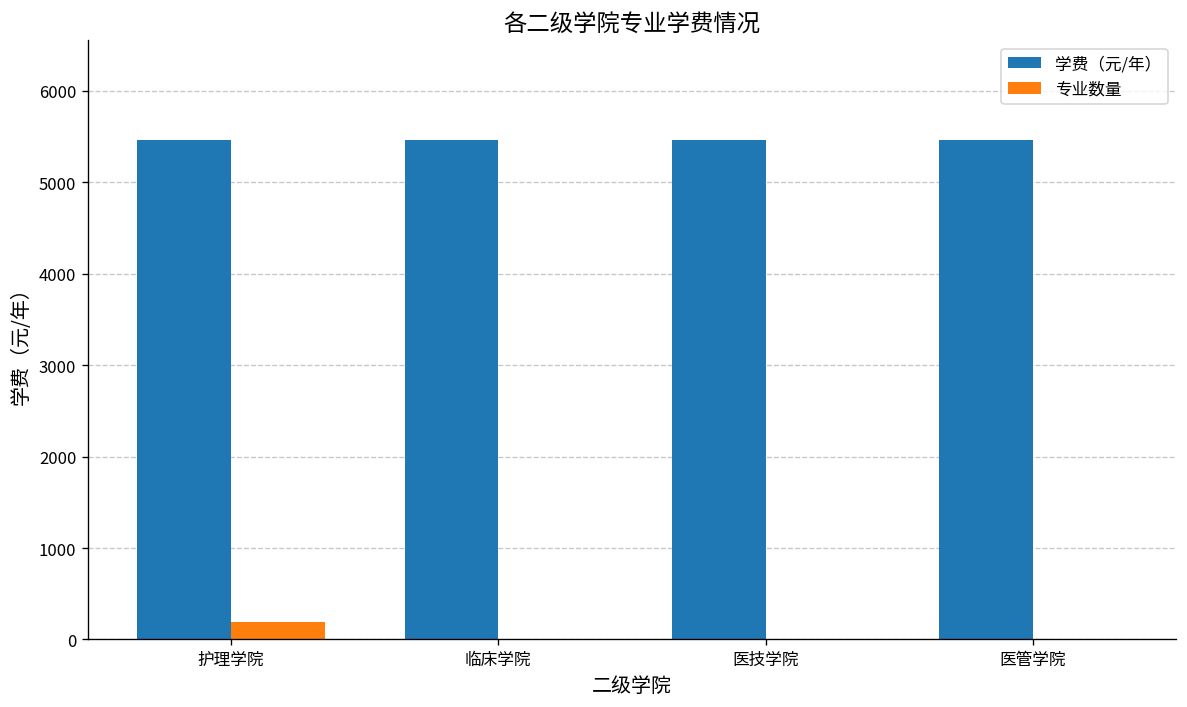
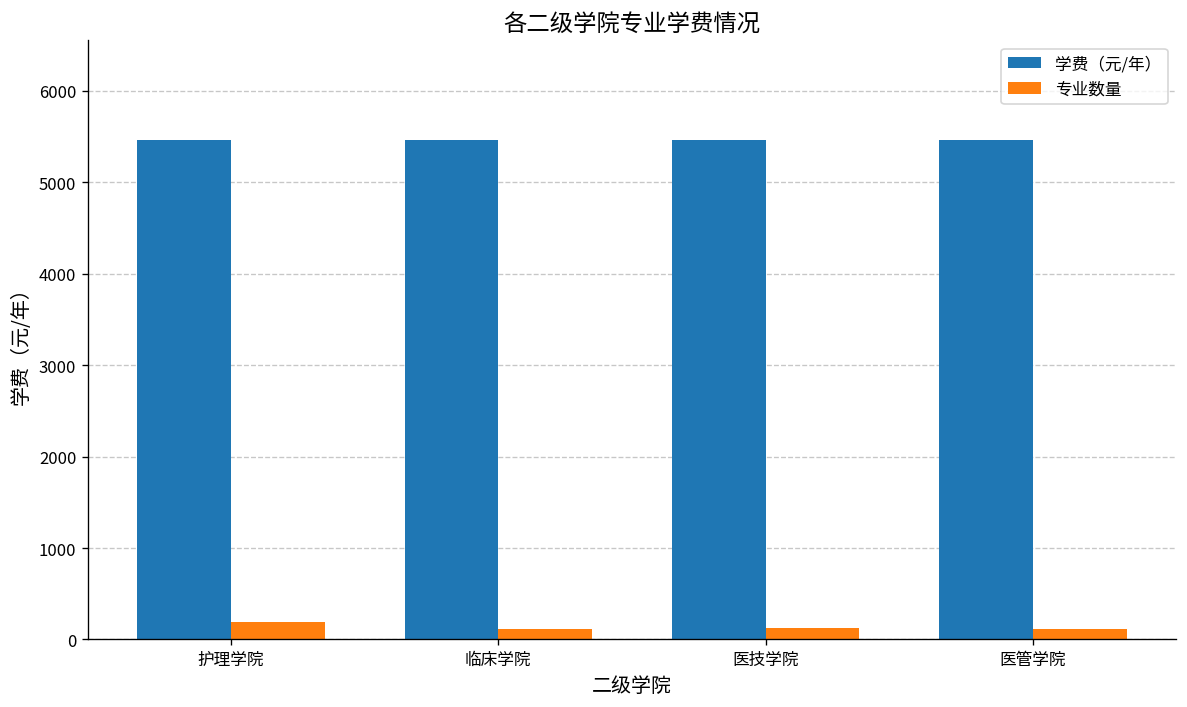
专业数量, 临床学院: 0 -> 100
专业数量, 医技学院: 0 -> 100
专业数量, 医管学院: 0 -> 100
